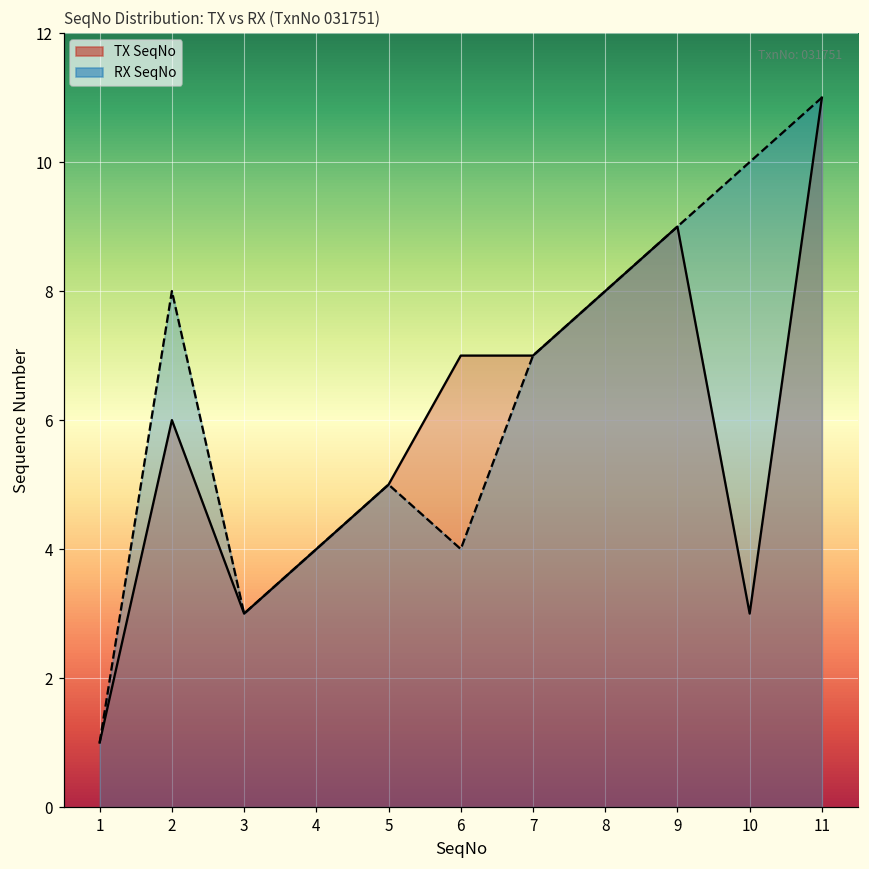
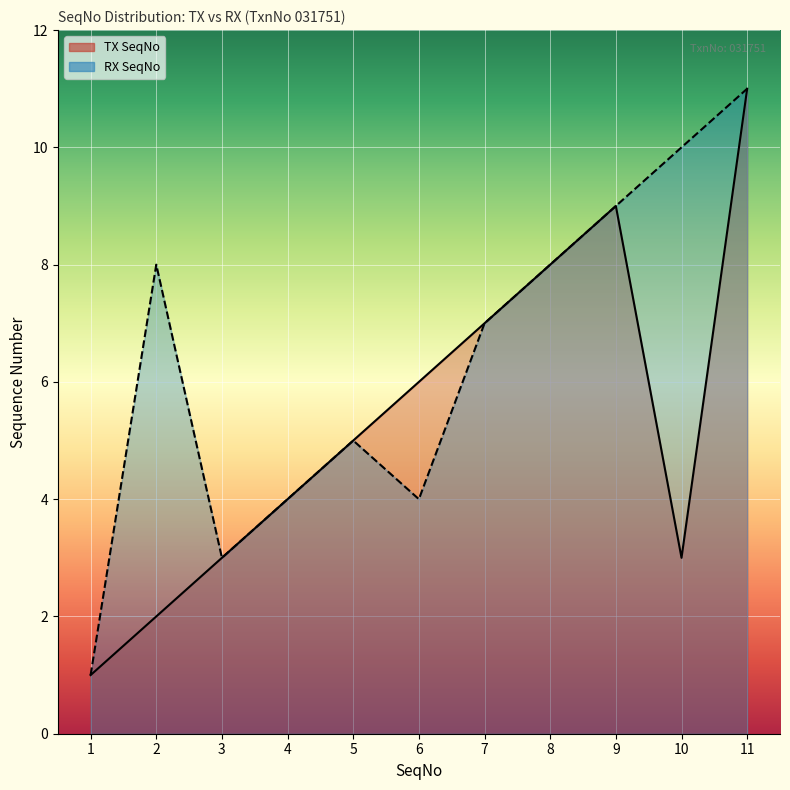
TX SeqNo, 2: 6 -> 2
TX SeqNo, 6: 7 -> 6
